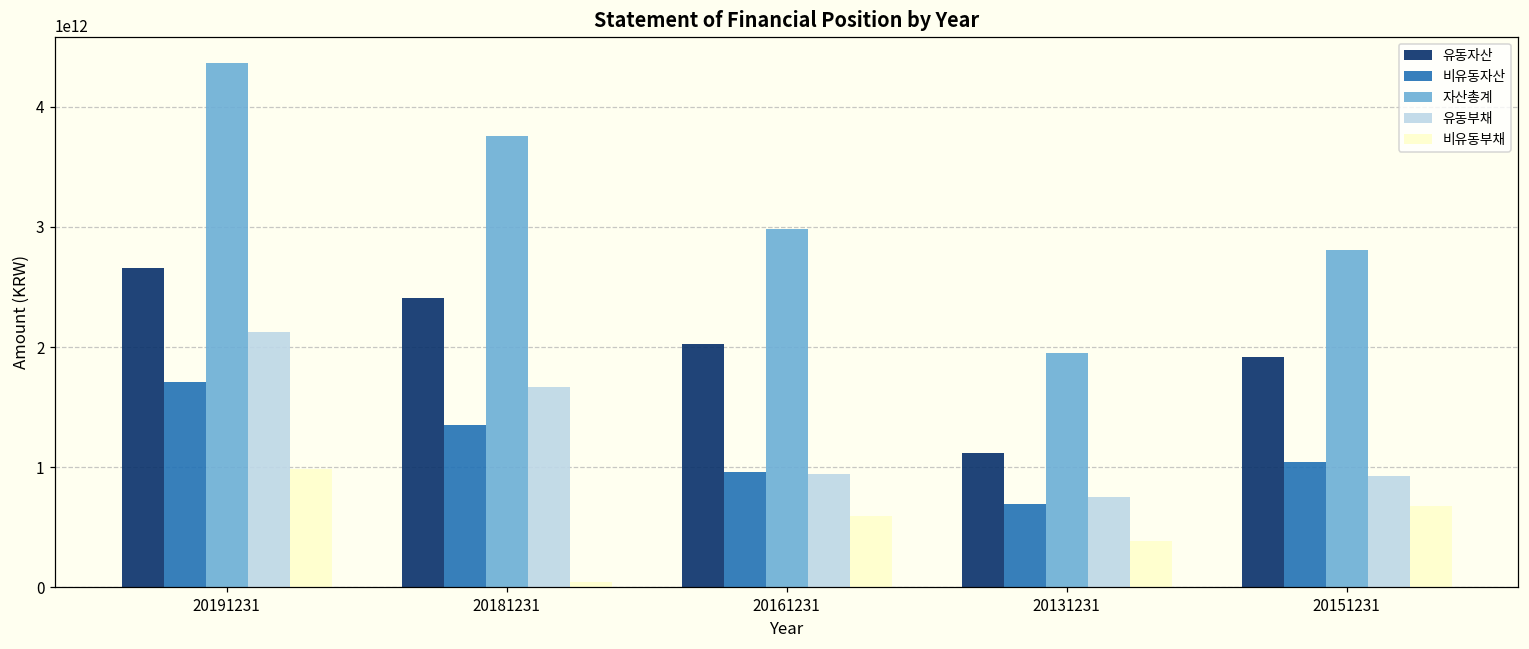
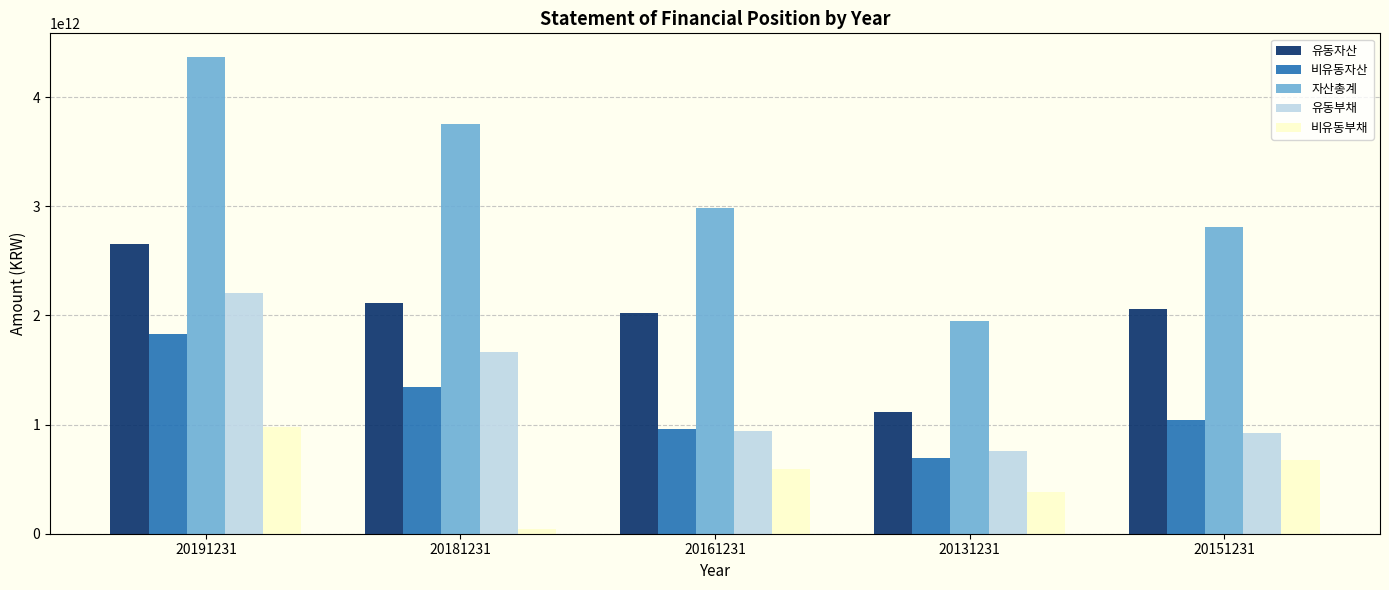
비유동자산, 20191231: 1710000000000 -> 1830000000000
유동부채, 20191231: 2130000000000 -> 2200000000000
유동자산, 20181231: 2410000000000 -> 2110000000000
유동자산, 20151231: 1910000000000 -> 2060000000000
